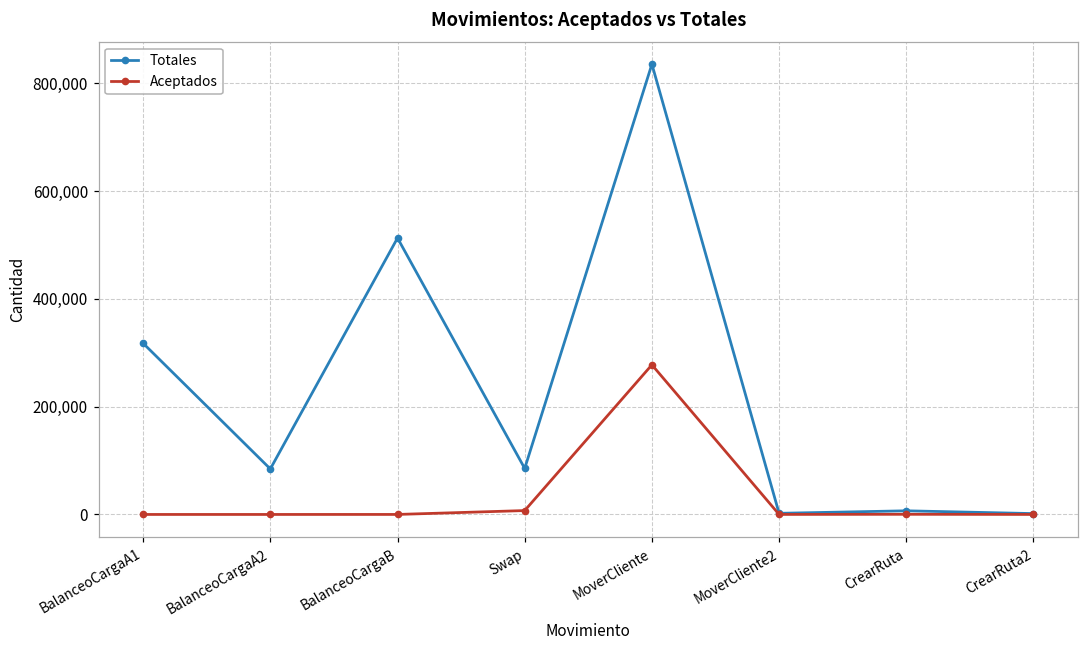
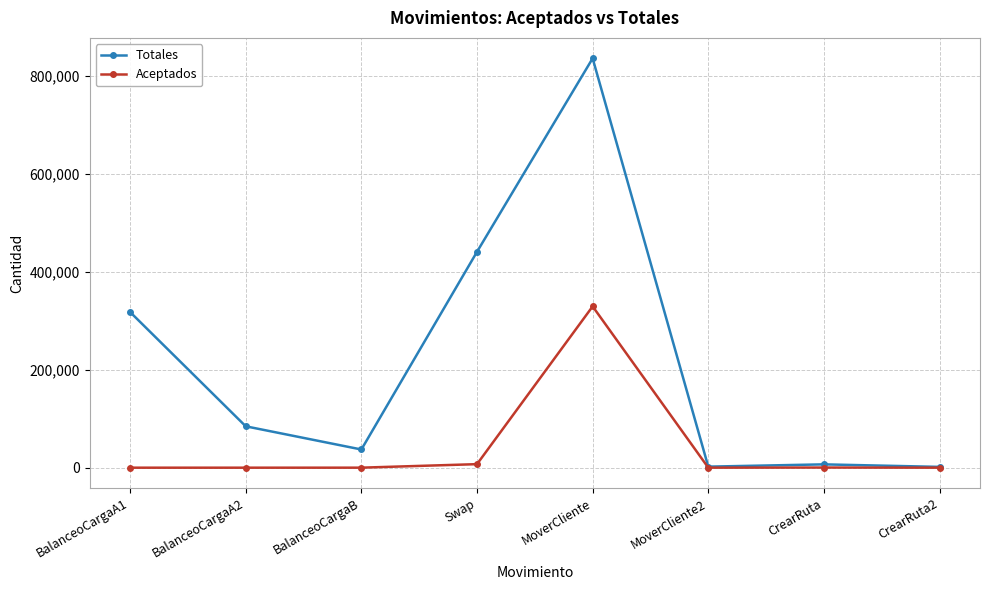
Totales, BalanceoCargaB: 510,000 -> 40,000
Totales, Swap: 90,000 -> 440,000
Aceptados, MoverCliente: 280,000 -> 330,000
